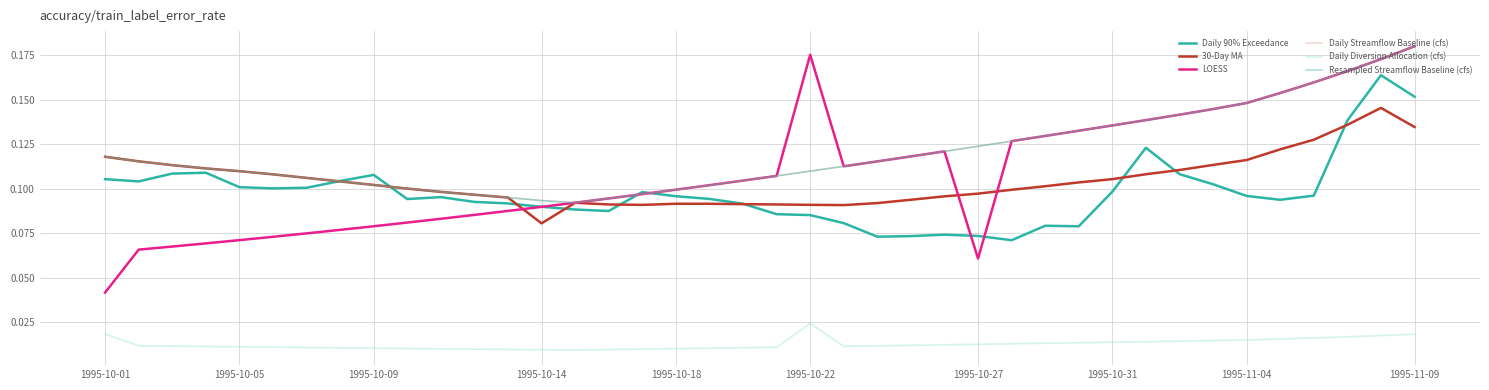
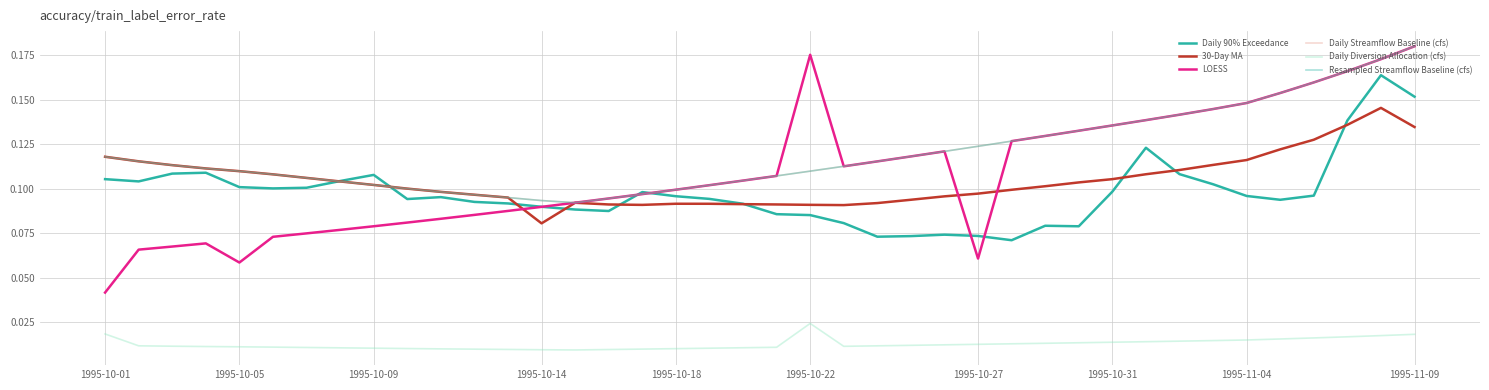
LOESS, 1995-10-05: 0.071 -> 0.058
